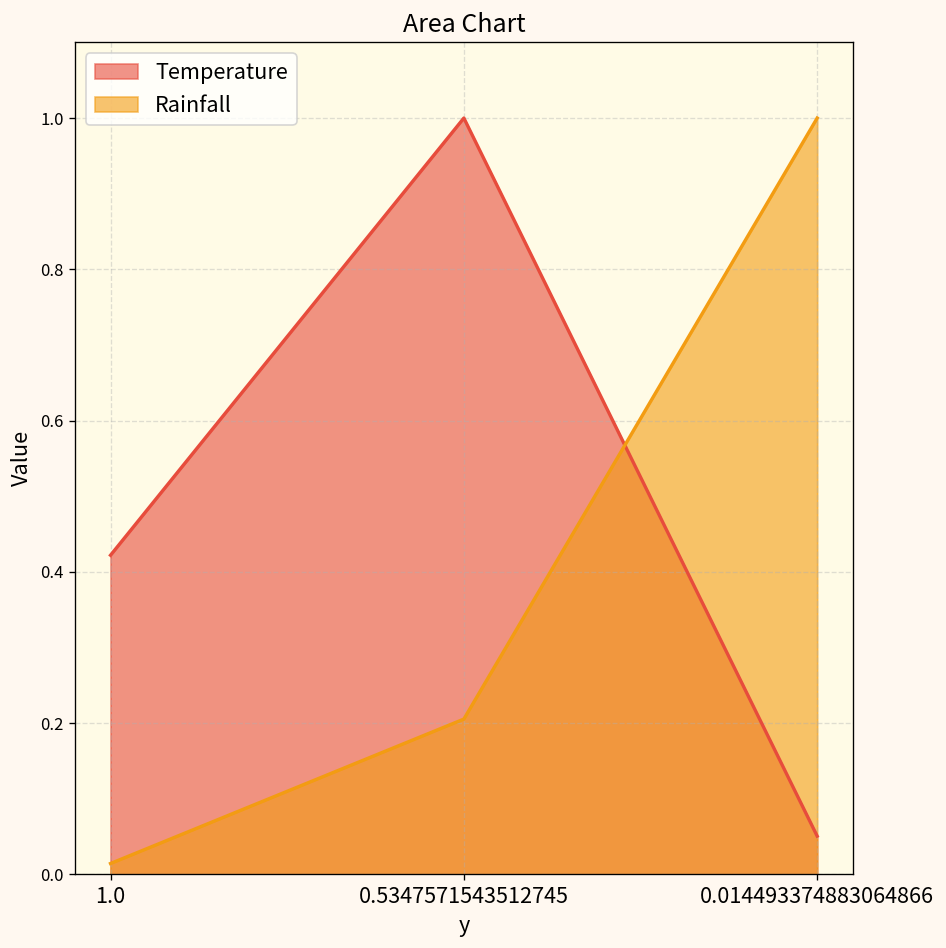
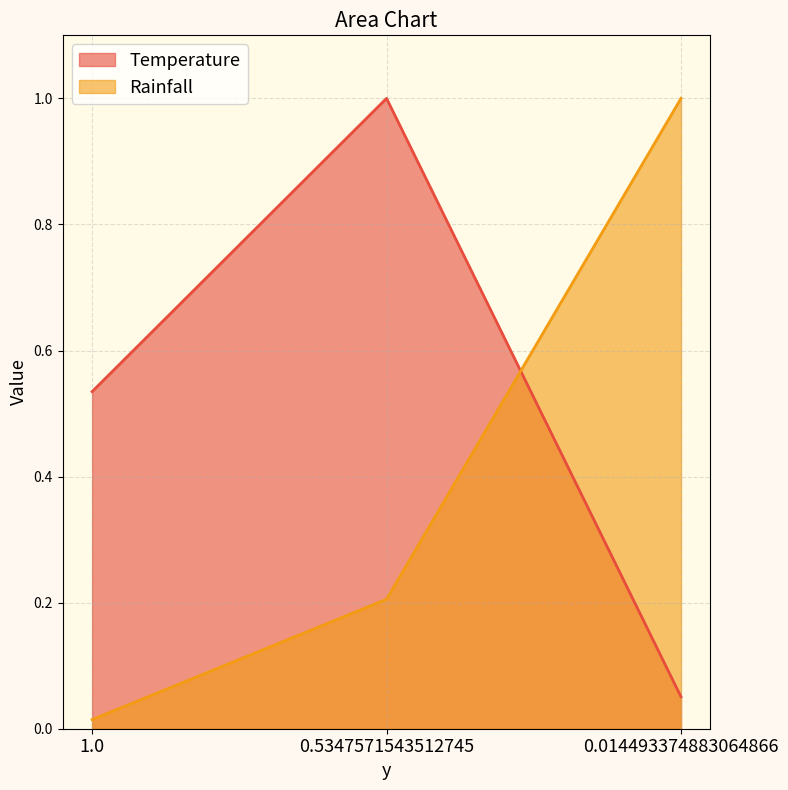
Temperature, 1.0: 0.42 -> 0.53
